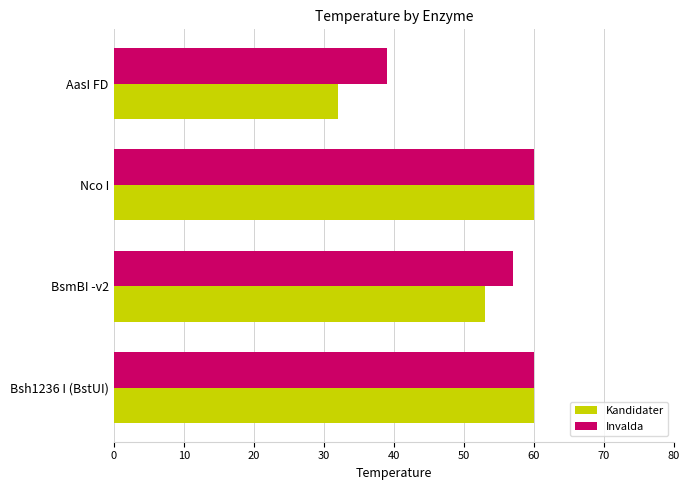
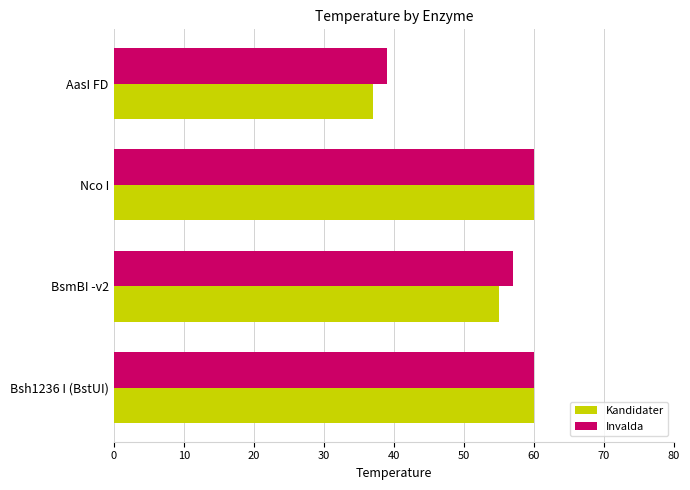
Kandidater, AasI FD: 32 -> 37
Kandidater, BsmBI -v2: 53 -> 55
